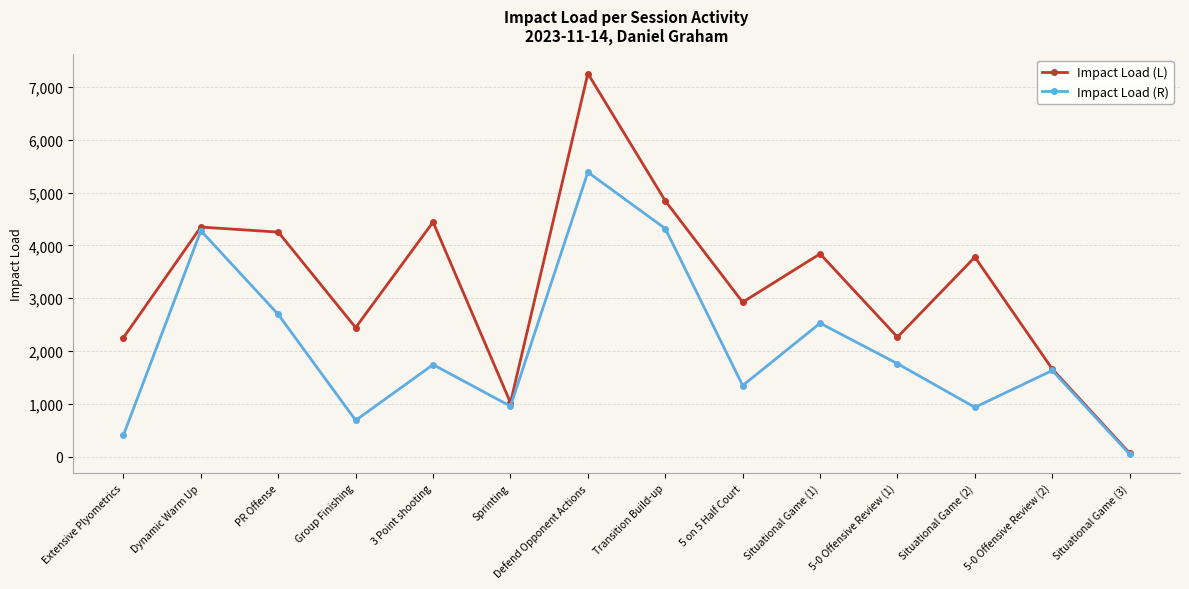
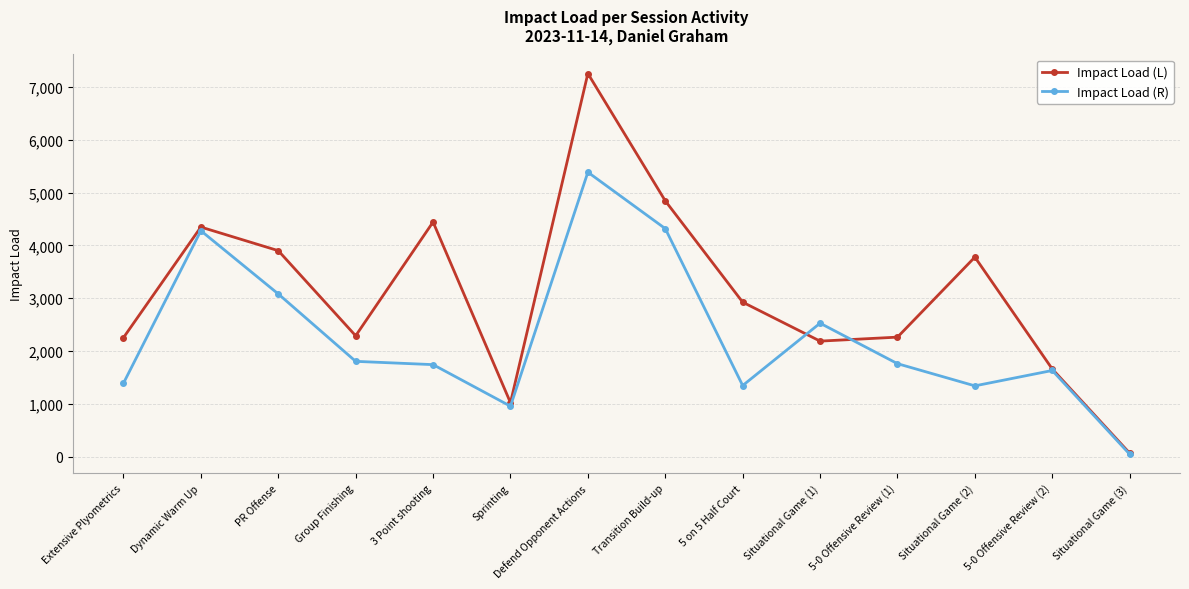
Impact Load (R), Extensive Plyometrics: 400 -> 1,400
Impact Load (L), PR Offense: 4,300 -> 3,900
Impact Load (R), PR Offense: 2,700 -> 3,100
Impact Load (L), Group Finishing: 2,400 -> 2,300
Impact Load (R), Group Finishing: 700 -> 1,800
Impact Load (L), Situational Game (1): 3,800 -> 2,200
Impact Load (R), Situational Game (2): 900 -> 1,300
